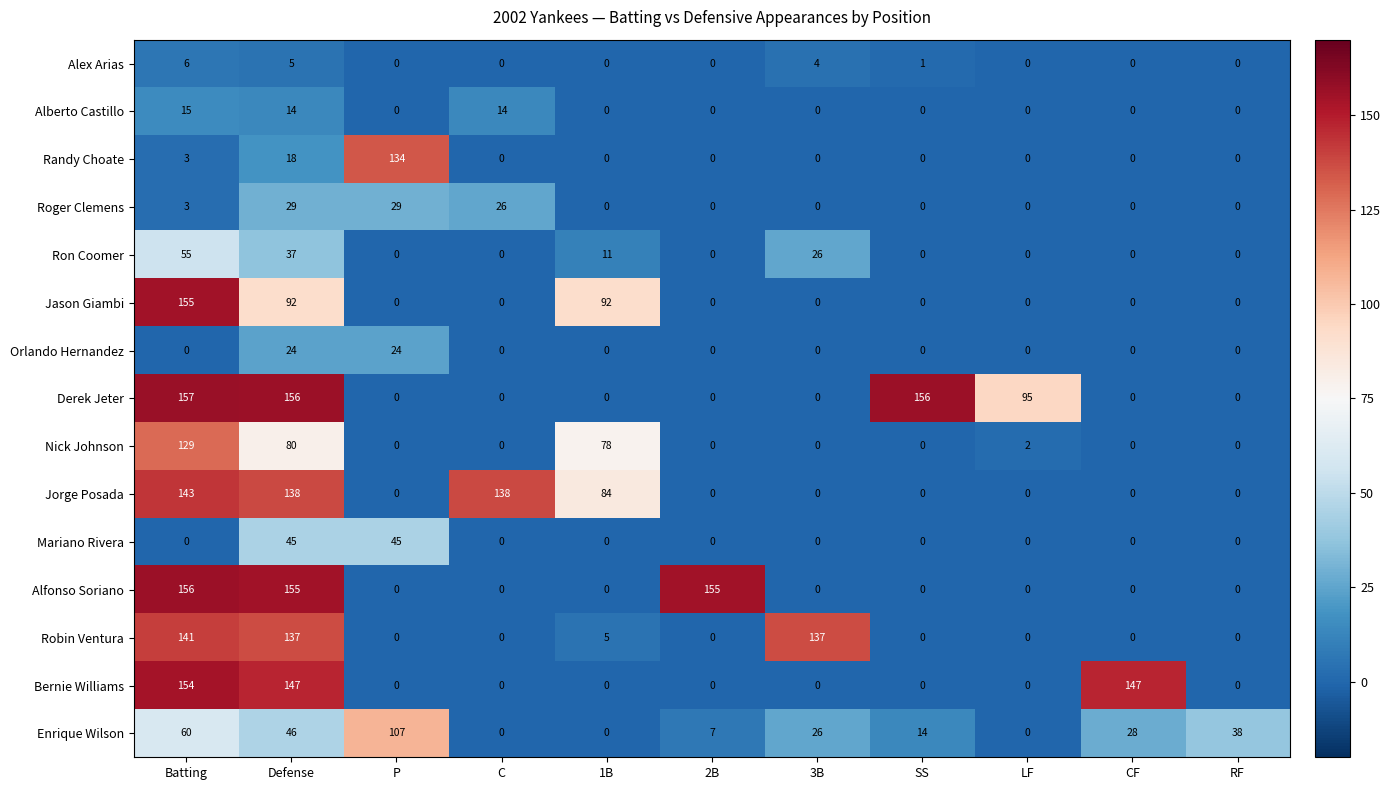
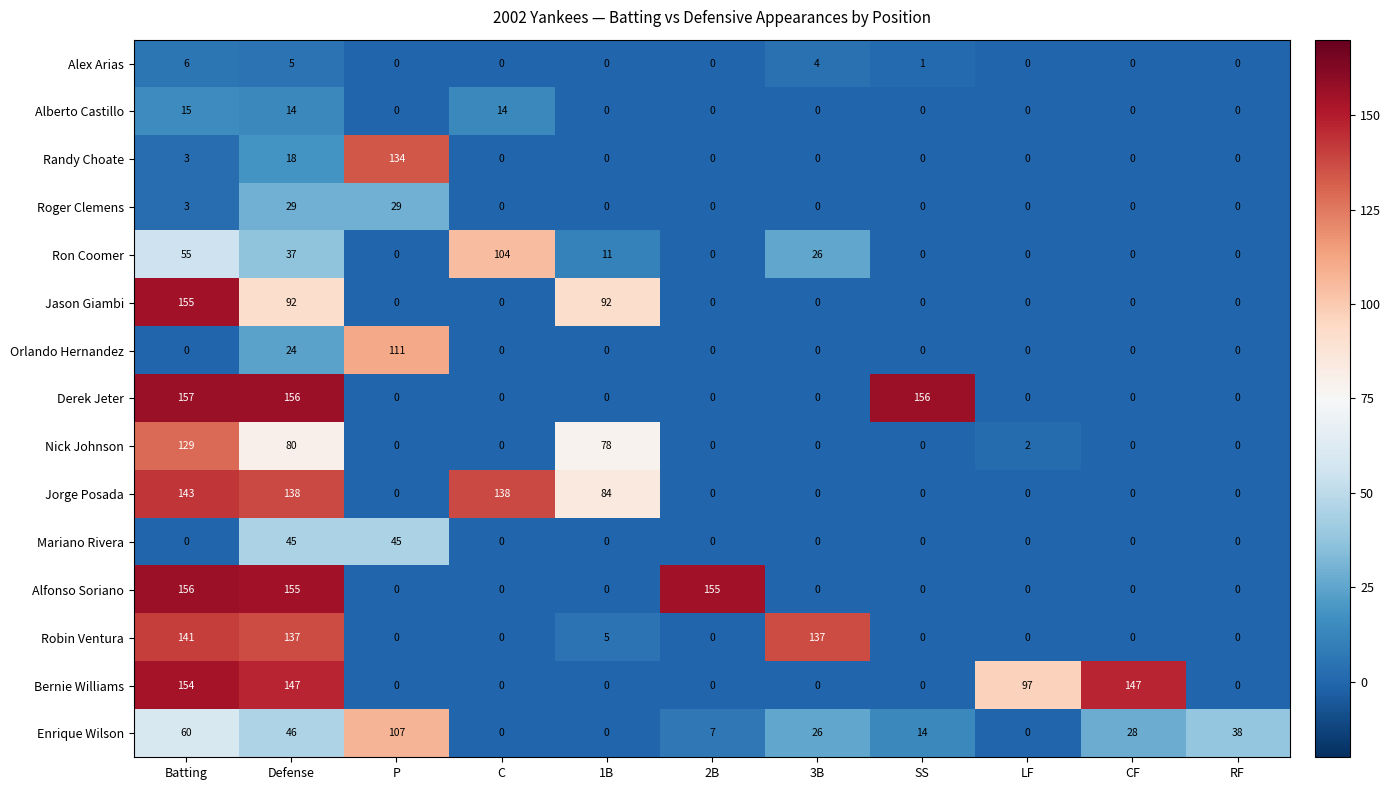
Roger Clemens, C: 26 -> 0
Ron Coomer, C: 0 -> 104
Orlando Hernandez, P: 24 -> 111
Derek Jeter, LF: 95 -> 0
Bernie Williams, LF: 0 -> 97
